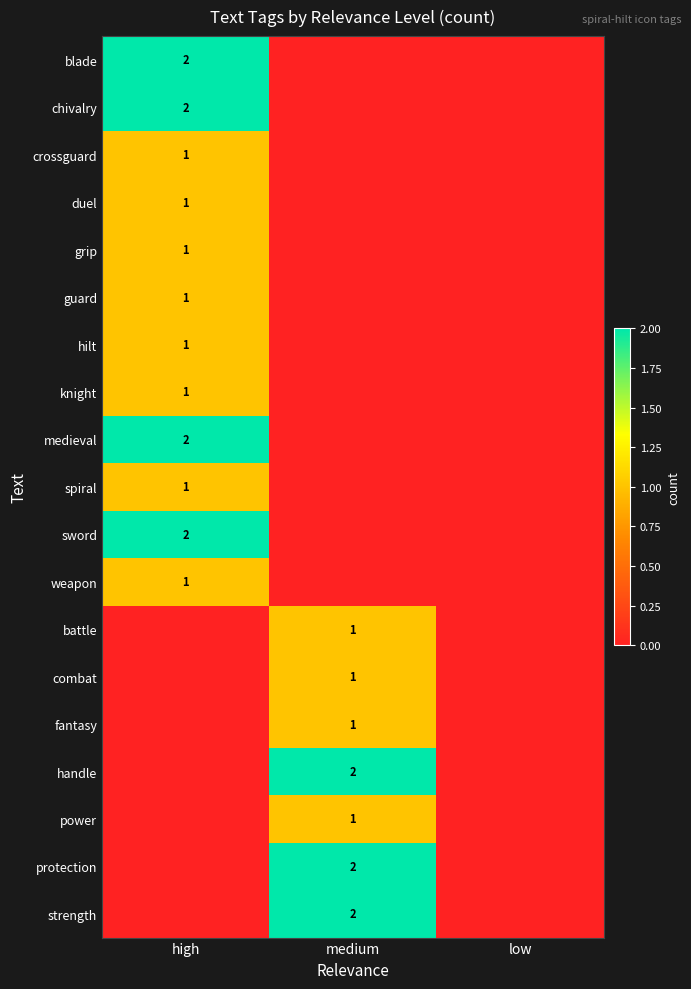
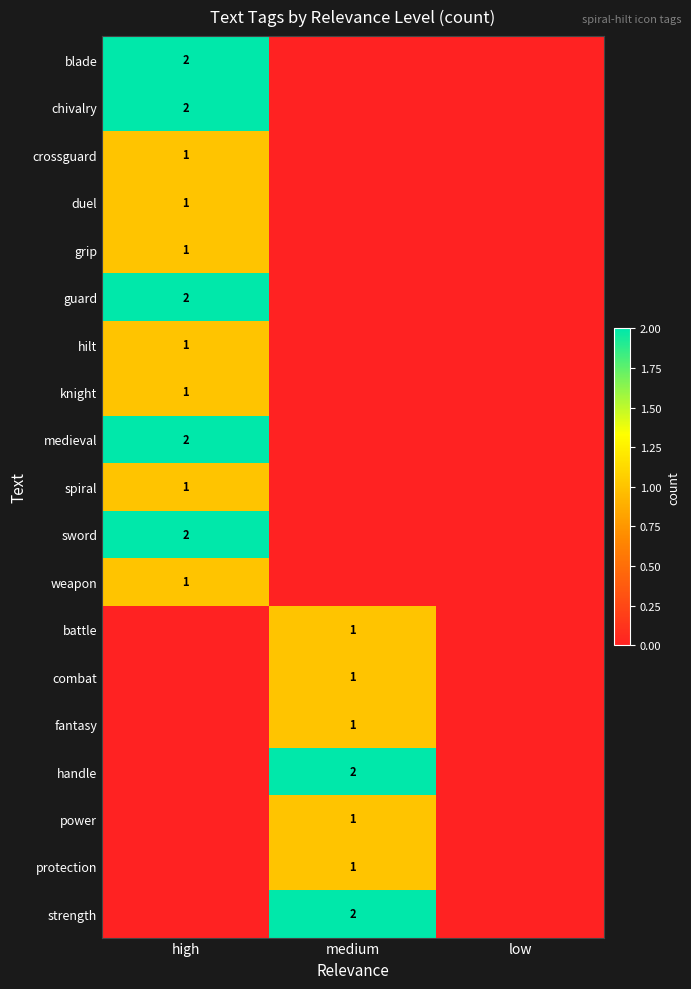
guard, high: 1 -> 2
protection, medium: 2 -> 1
